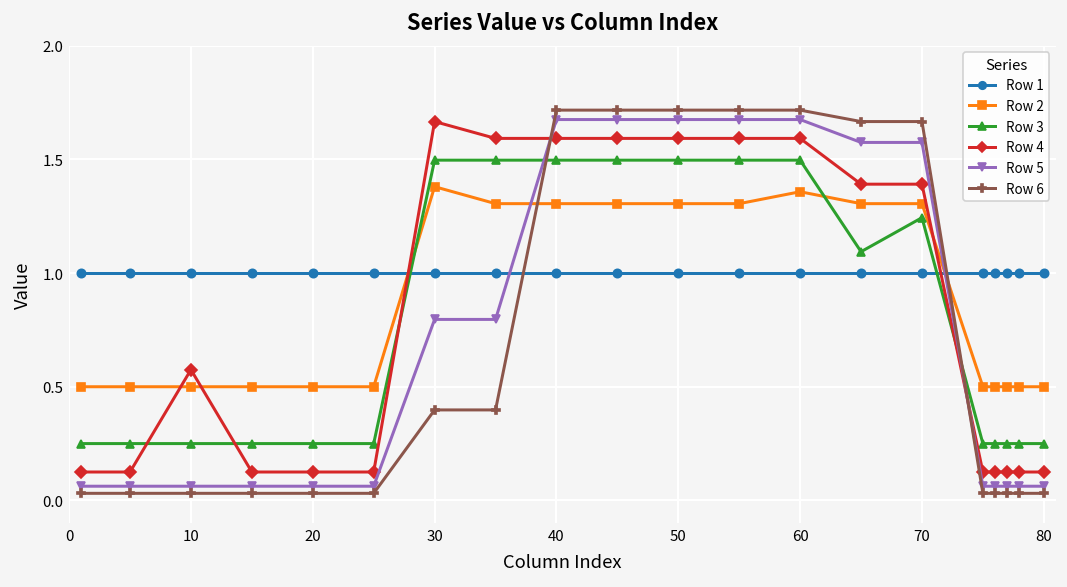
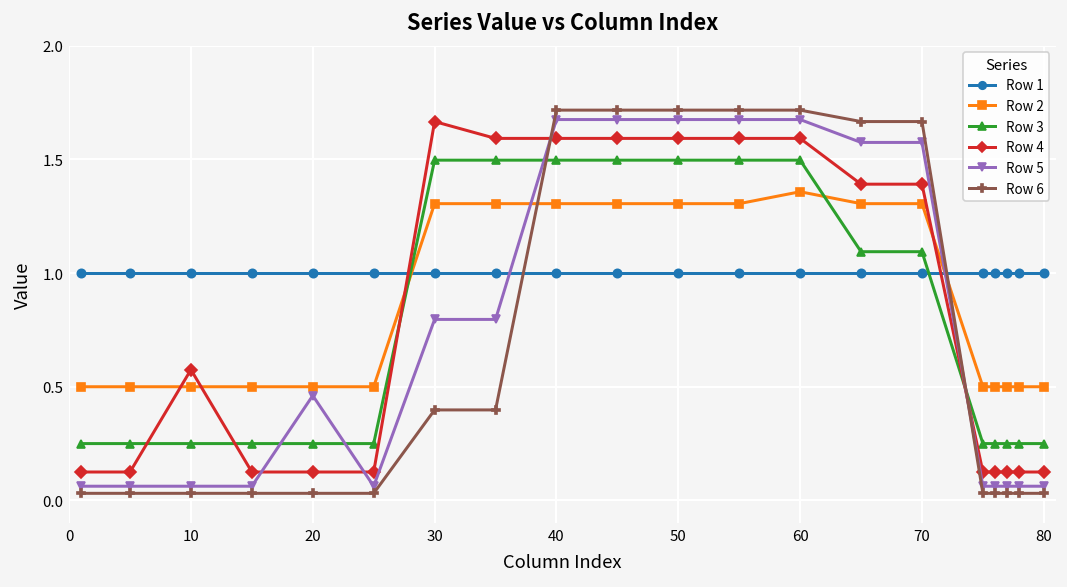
Row 5, 20: 0.06 -> 0.46
Row 2, 30: 1.38 -> 1.31
Row 3, 70: 1.24 -> 1.09
